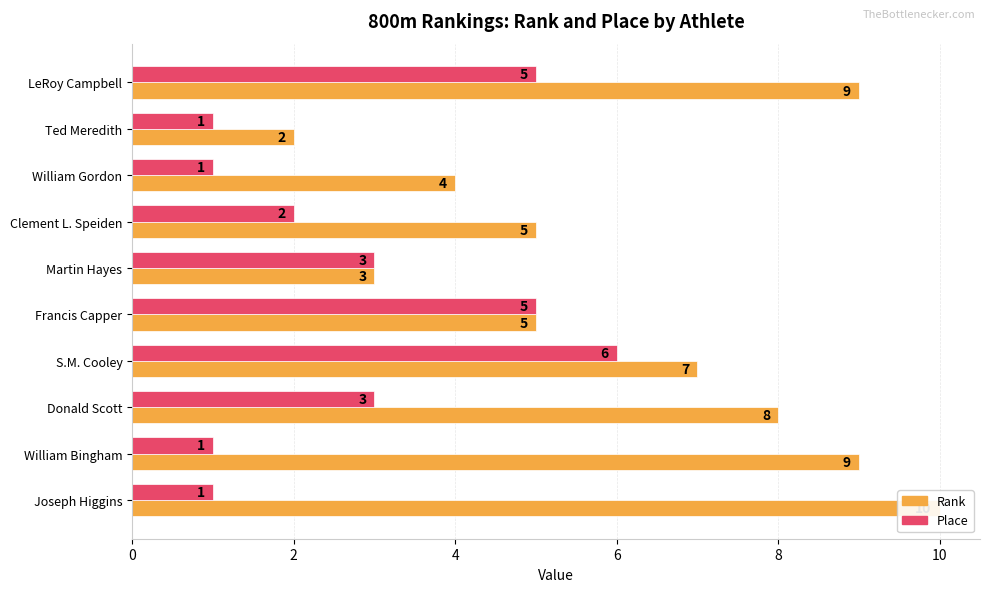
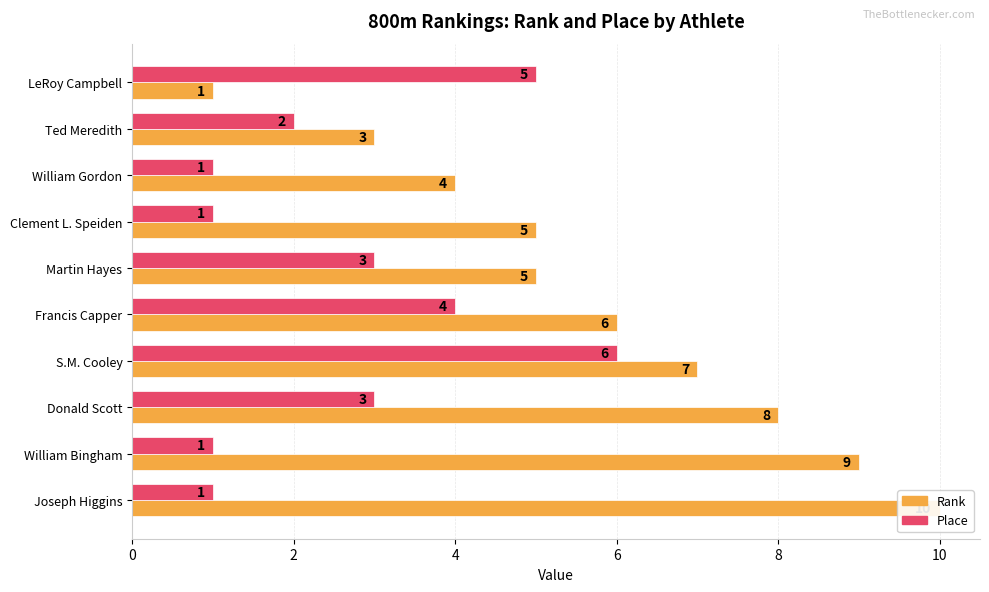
Rank, LeRoy Campbell: 9 -> 1
Place, Ted Meredith: 1 -> 2
Rank, Ted Meredith: 2 -> 3
Place, Clement L. Speiden: 2 -> 1
Rank, Martin Hayes: 3 -> 5
Place, Francis Capper: 5 -> 4
Rank, Francis Capper: 5 -> 6
